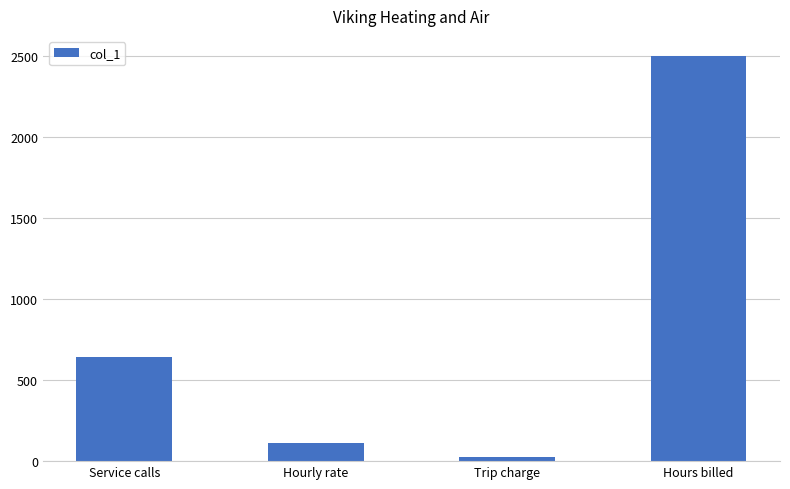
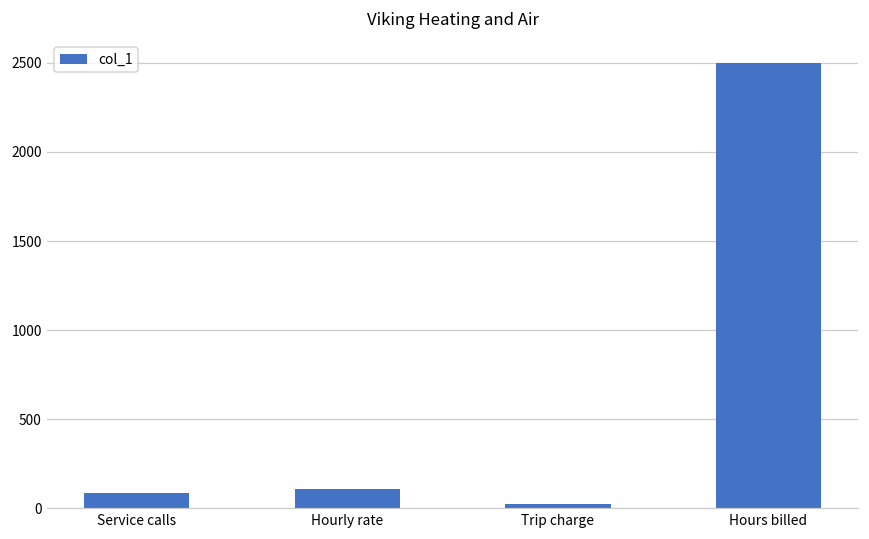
Service calls: 640 -> 90
